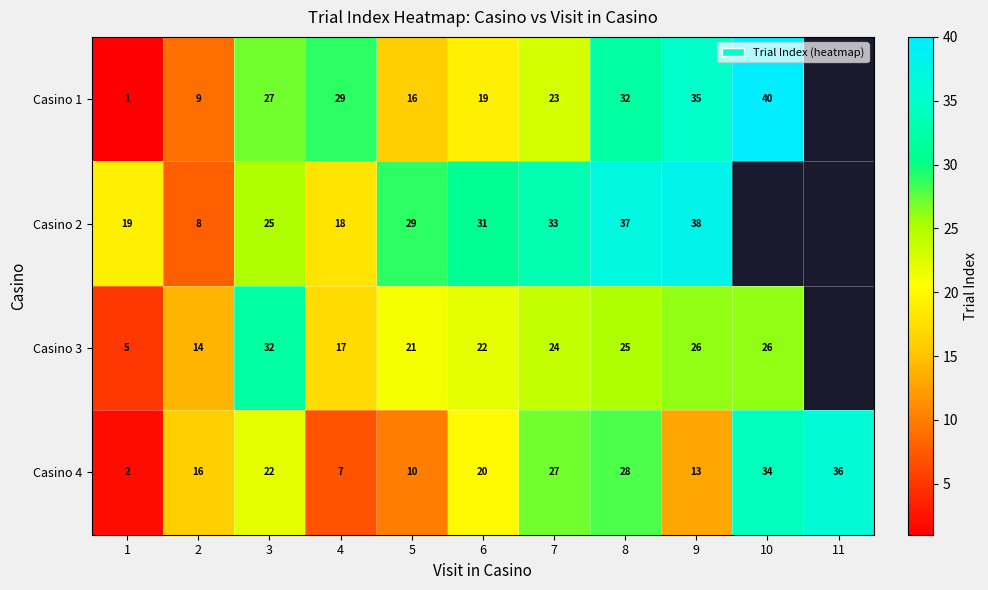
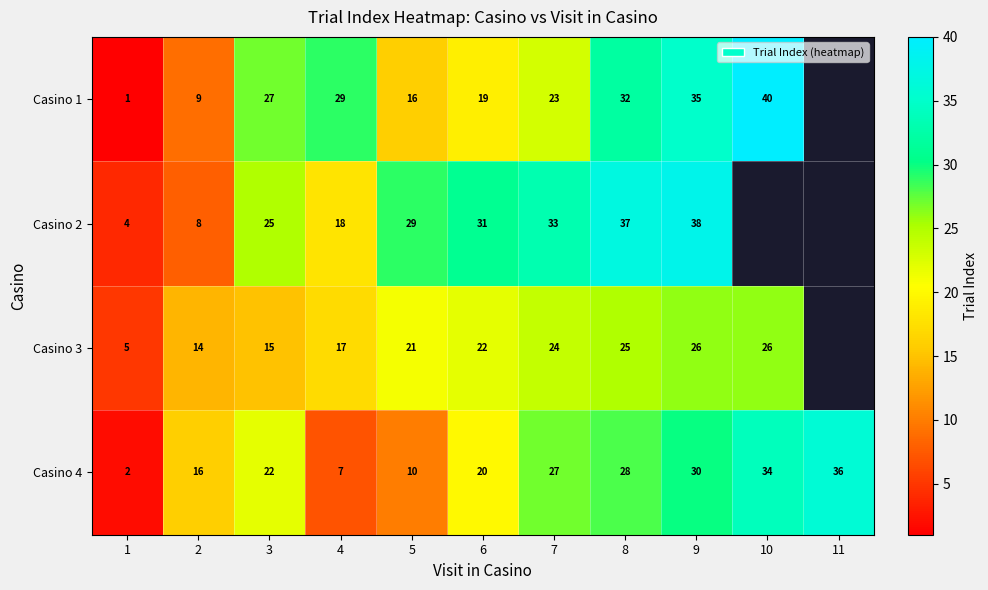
Casino 2, 1: 19 -> 4
Casino 3, 3: 32 -> 15
Casino 4, 9: 13 -> 30
